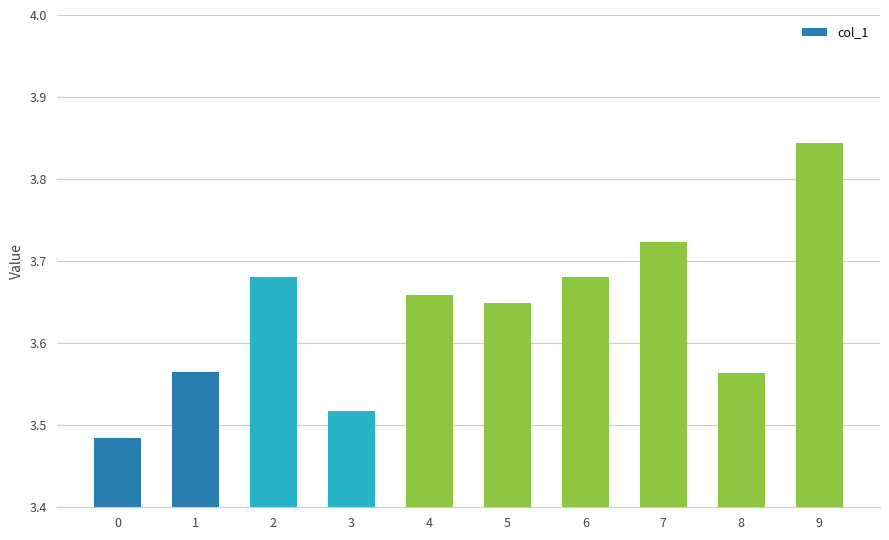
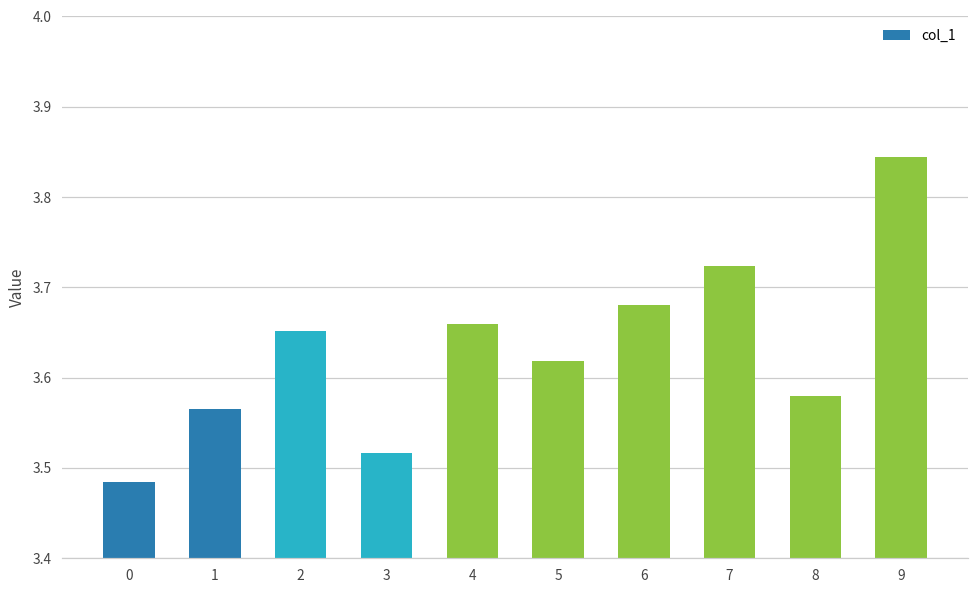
2: 3.68 -> 3.65
5: 3.65 -> 3.62
8: 3.56 -> 3.58
